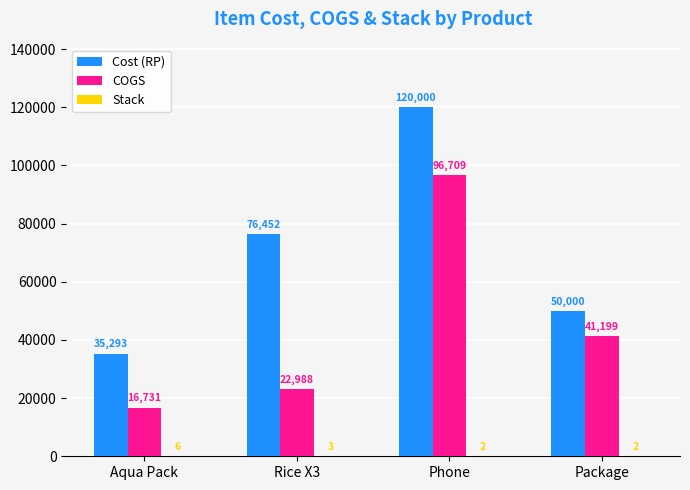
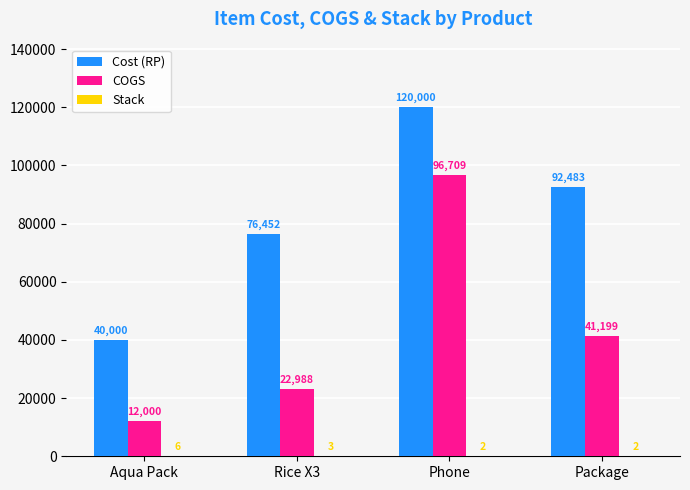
Cost (RP), Aqua Pack: 35,293 -> 40,000
COGS, Aqua Pack: 16,731 -> 12,000
Cost (RP), Package: 50,000 -> 92,483
